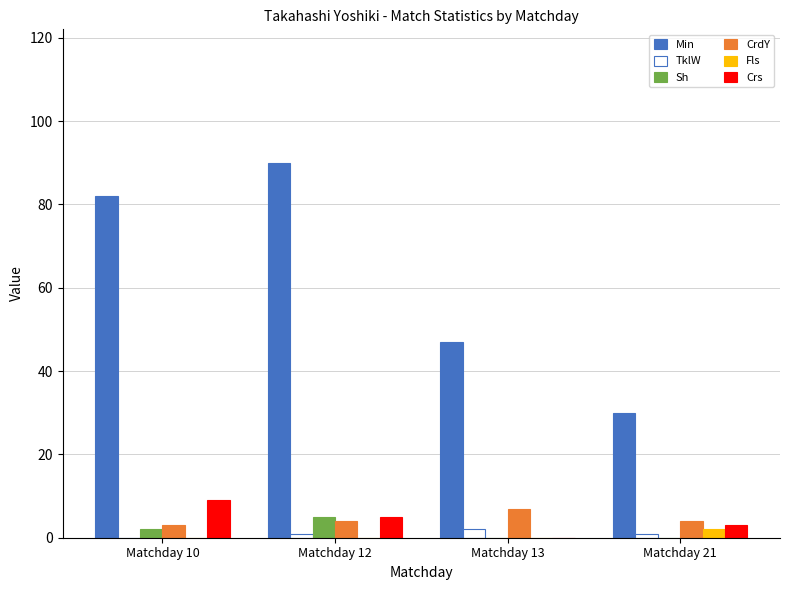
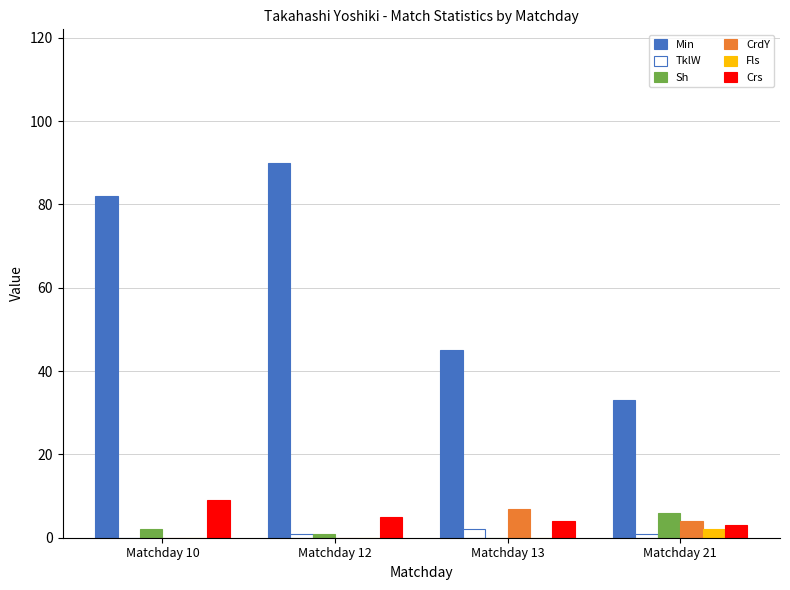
CrdY, Matchday 10: 3 -> 0
Sh, Matchday 12: 5 -> 1
CrdY, Matchday 12: 4 -> 0
Min, Matchday 13: 47 -> 45
Crs, Matchday 13: 0 -> 4
Min, Matchday 21: 30 -> 33
Sh, Matchday 21: 0 -> 6
